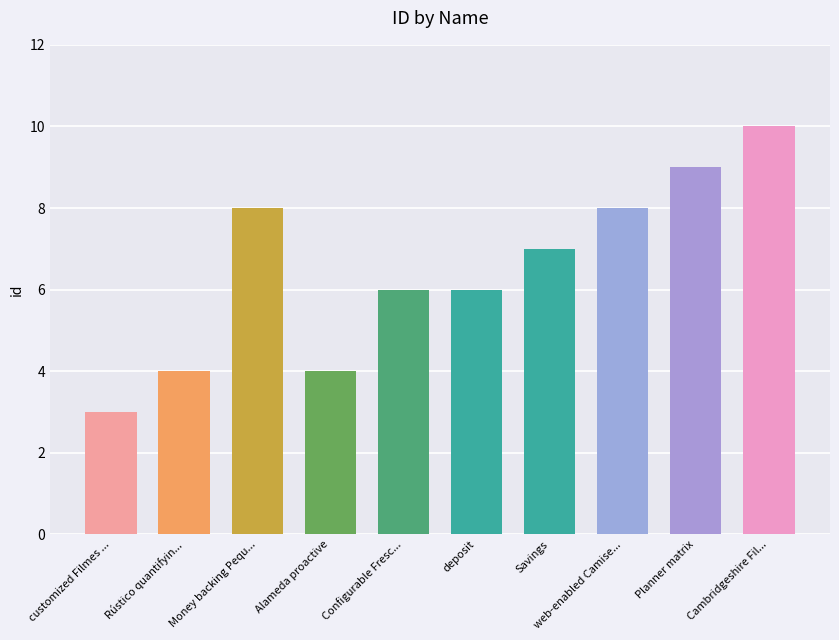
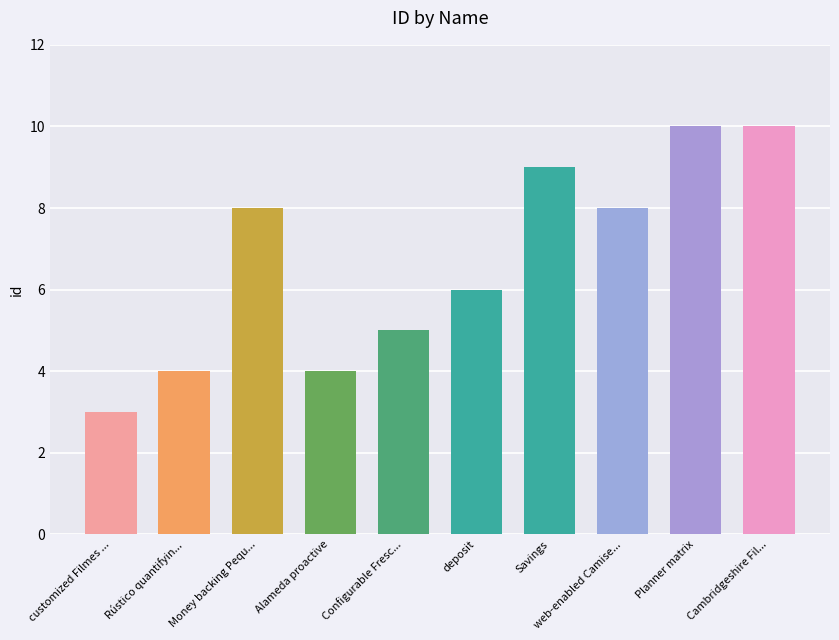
Configurable Fresc...: 6 -> 5
Savings: 7 -> 9
Planner matrix: 9 -> 10
